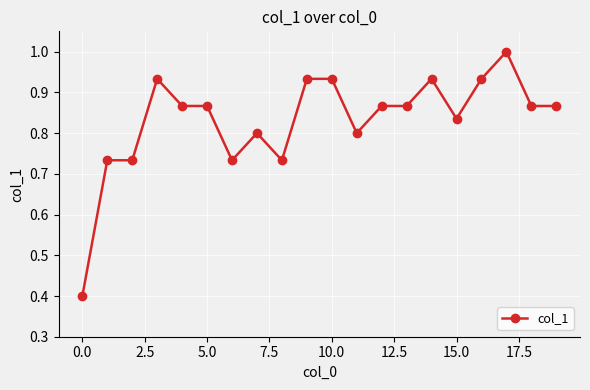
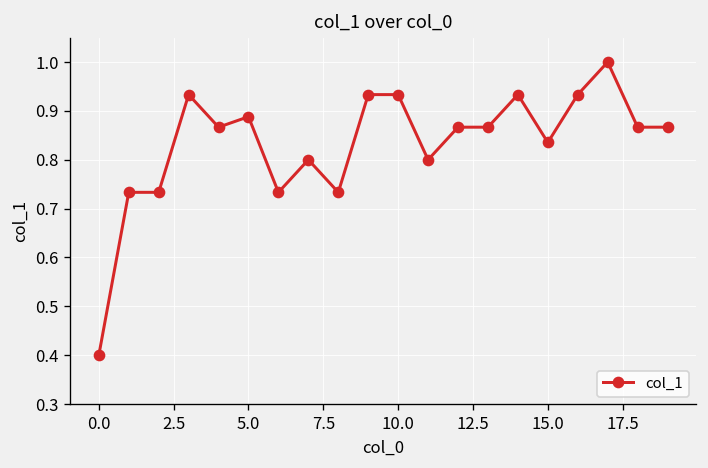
5.0: 0.87 -> 0.89
